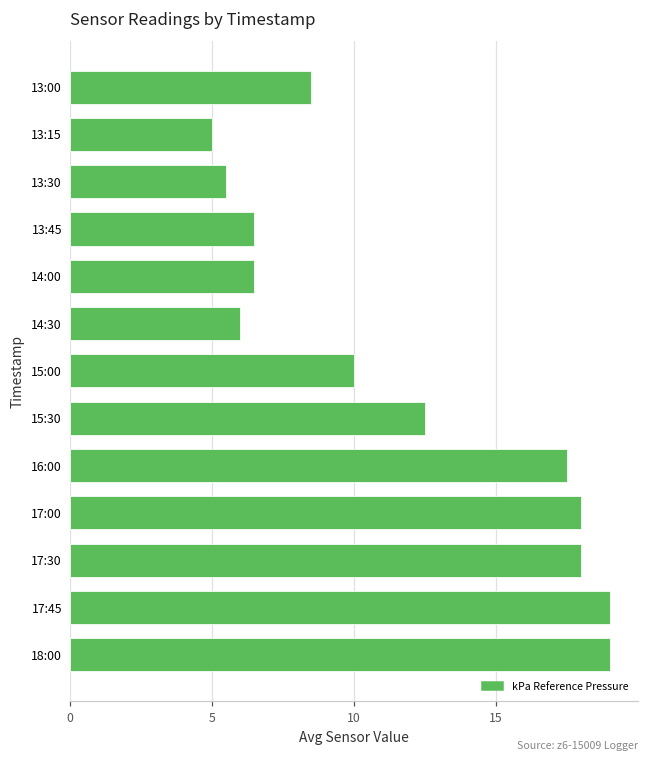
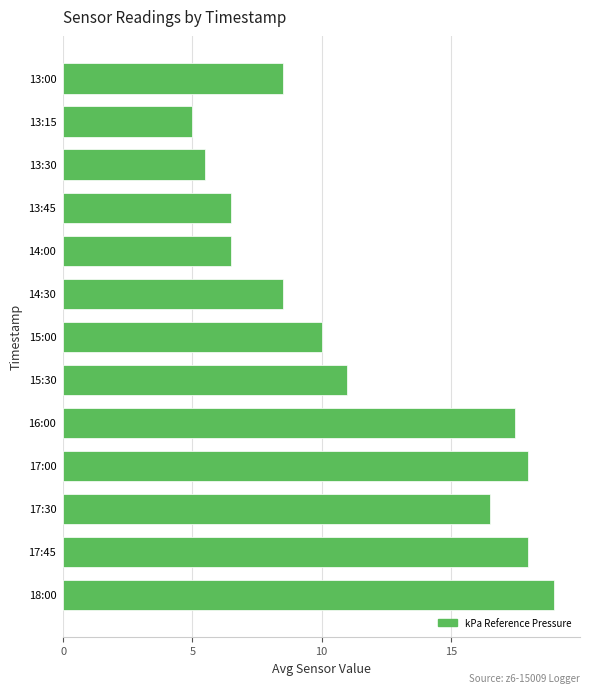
14:30: 6.0 -> 8.5
15:30: 12.5 -> 11.0
17:30: 18.0 -> 16.5
17:45: 19.0 -> 18.0
